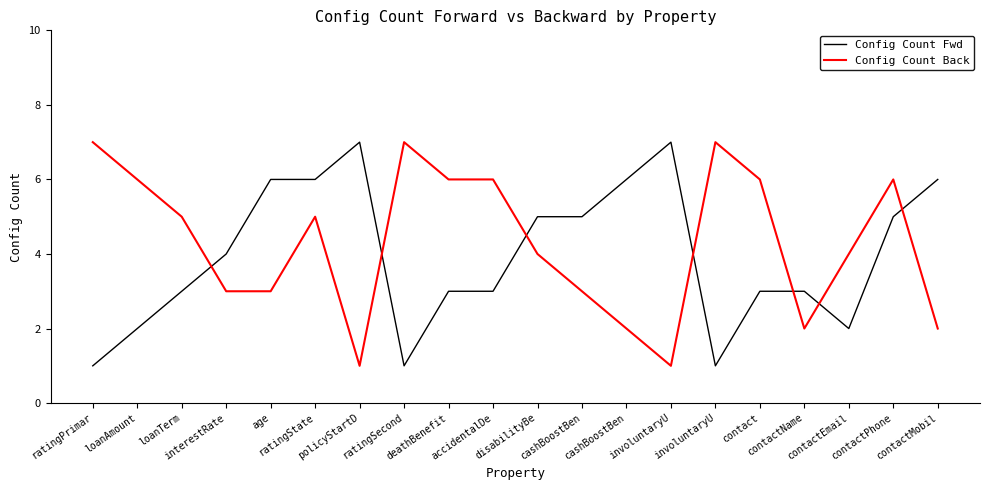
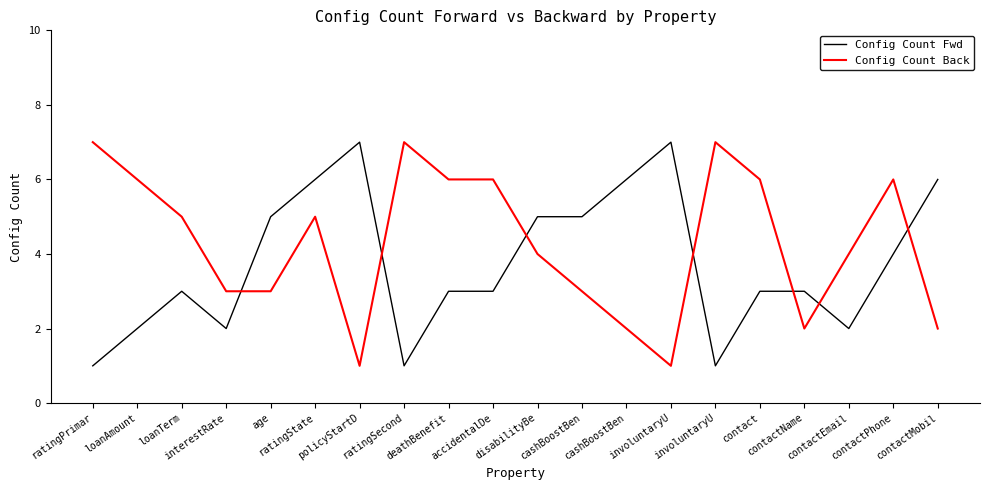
Config Count Fwd, interestRate: 4 -> 2
Config Count Fwd, age: 6 -> 5
Config Count Fwd, contactPhone: 5 -> 4
